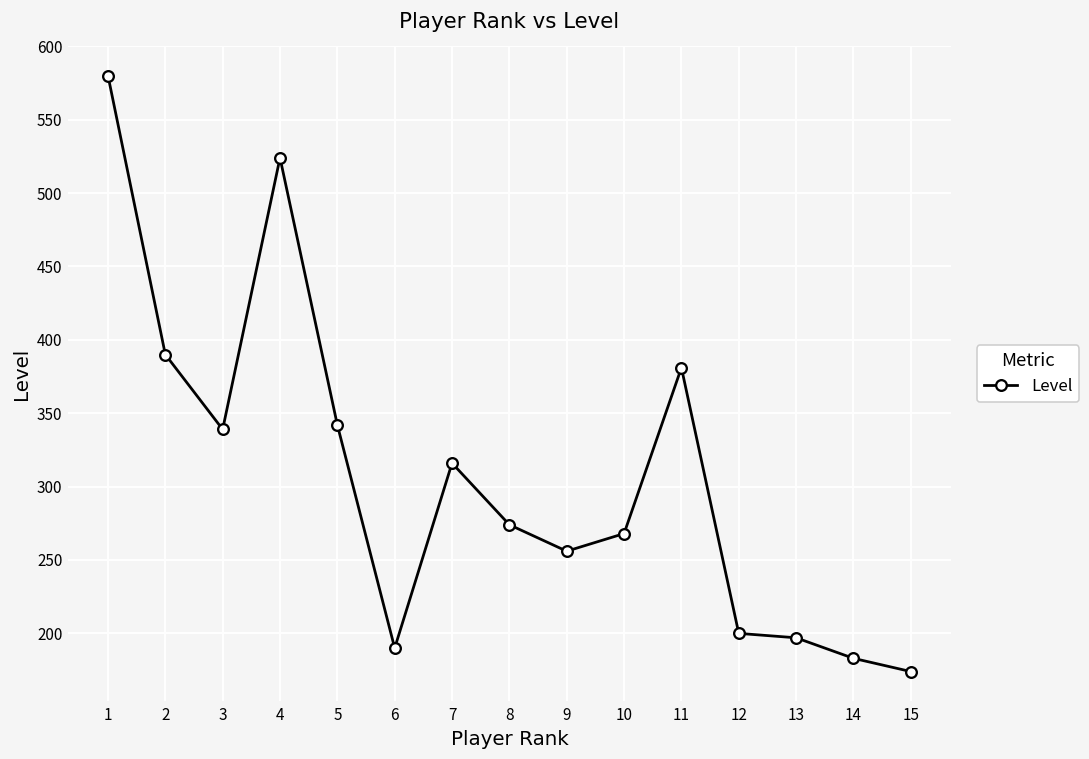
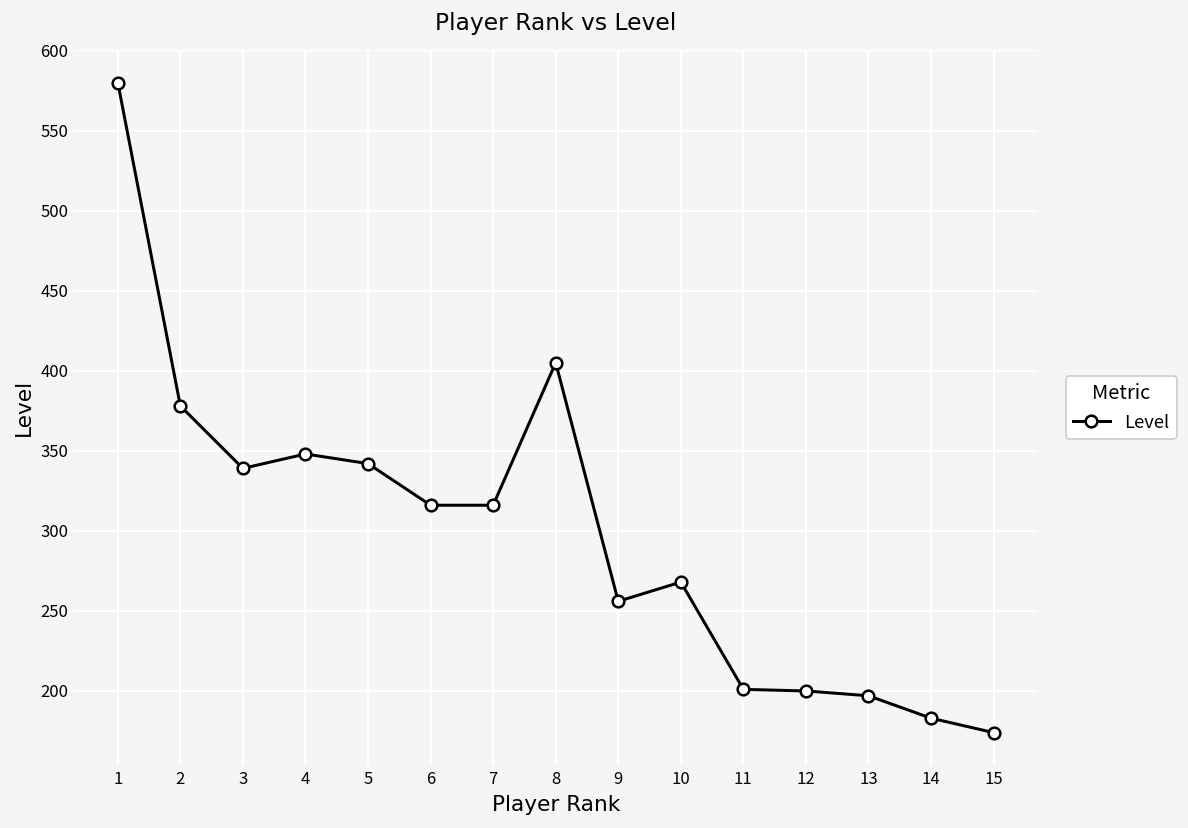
2: 390 -> 378
4: 524 -> 348
6: 190 -> 316
8: 274 -> 405
11: 381 -> 201
